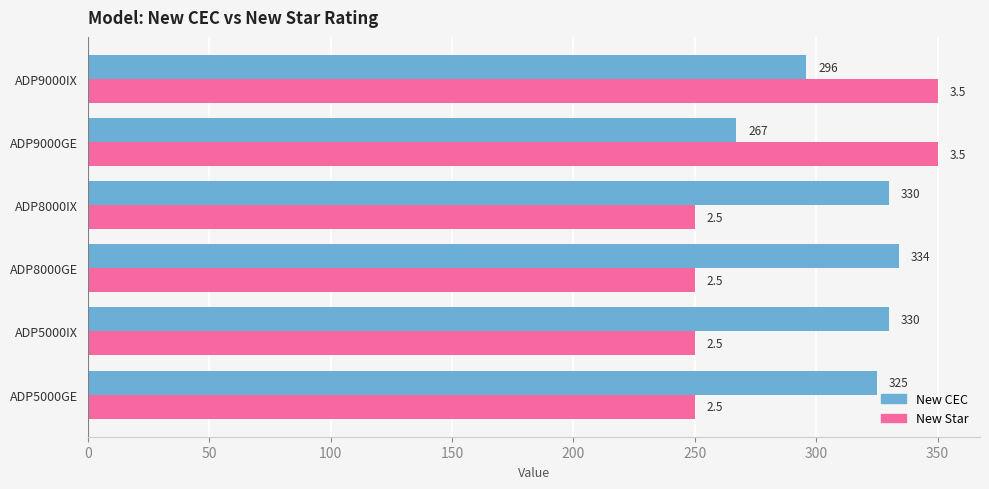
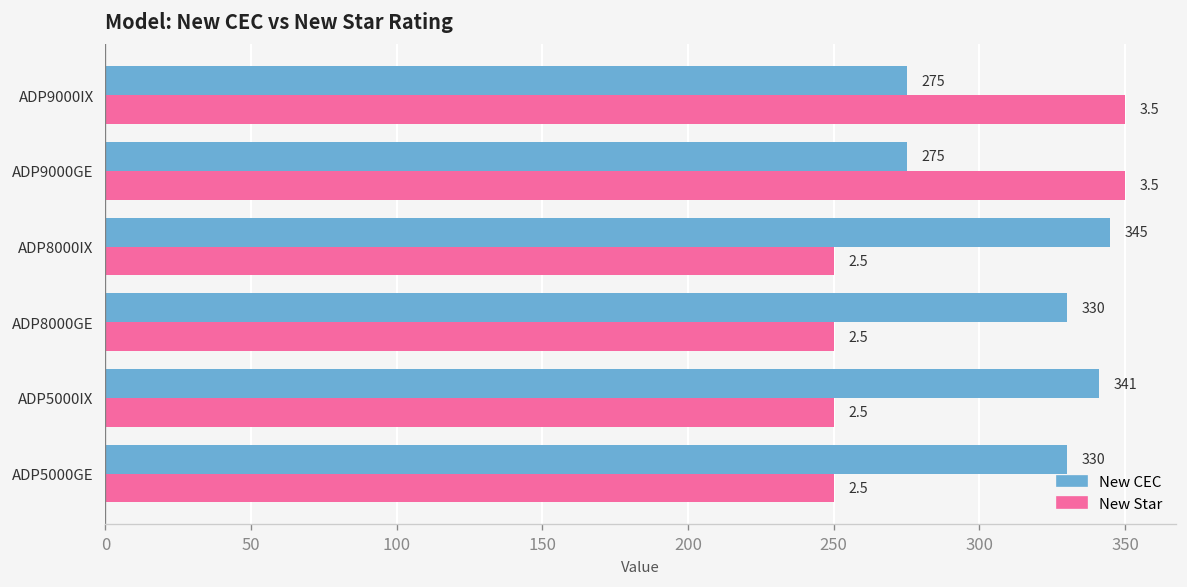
New CEC, ADP9000IX: 296 -> 275
New CEC, ADP9000GE: 267 -> 275
New CEC, ADP8000IX: 330 -> 345
New CEC, ADP8000GE: 334 -> 330
New CEC, ADP5000IX: 330 -> 341
New CEC, ADP5000GE: 325 -> 330
